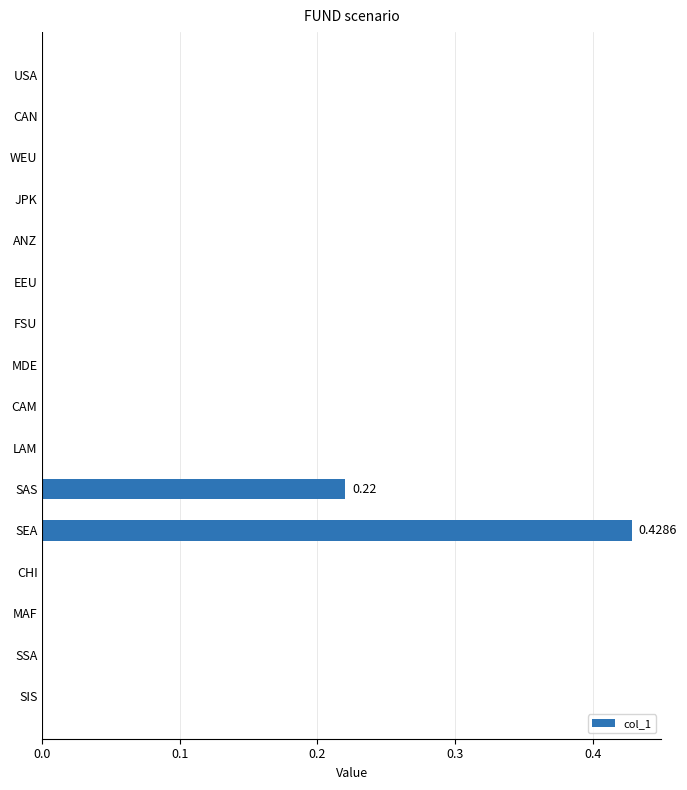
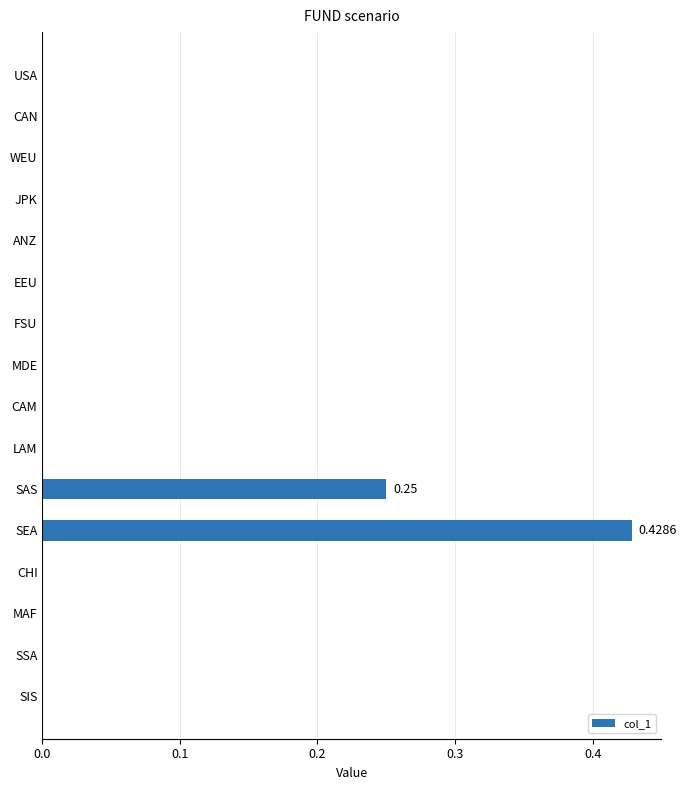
SAS: 0.22 -> 0.25
